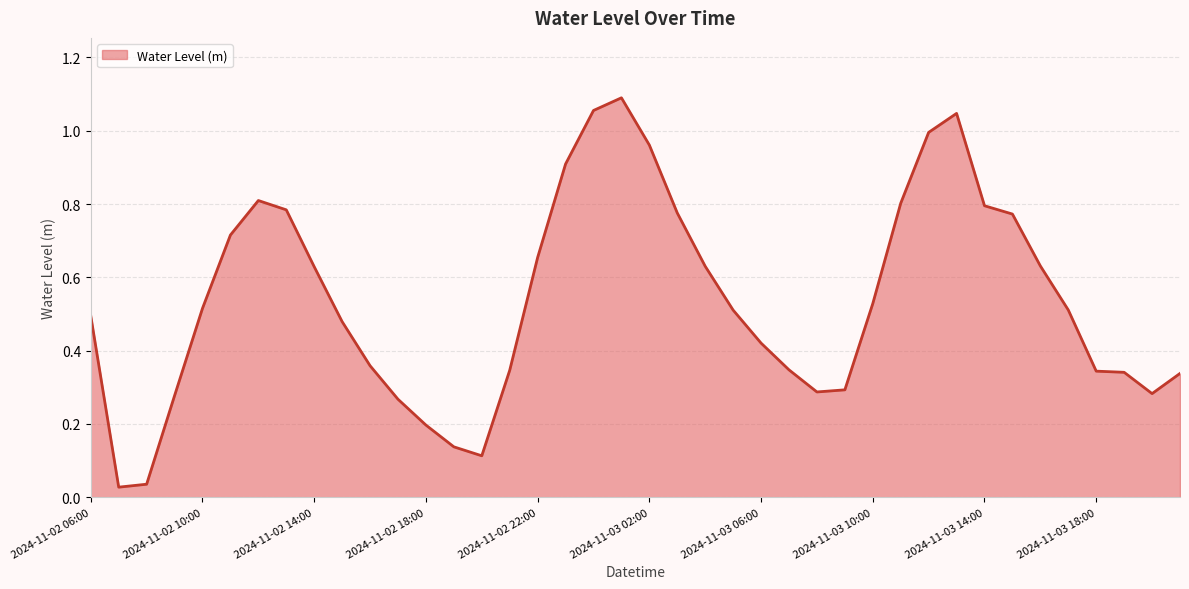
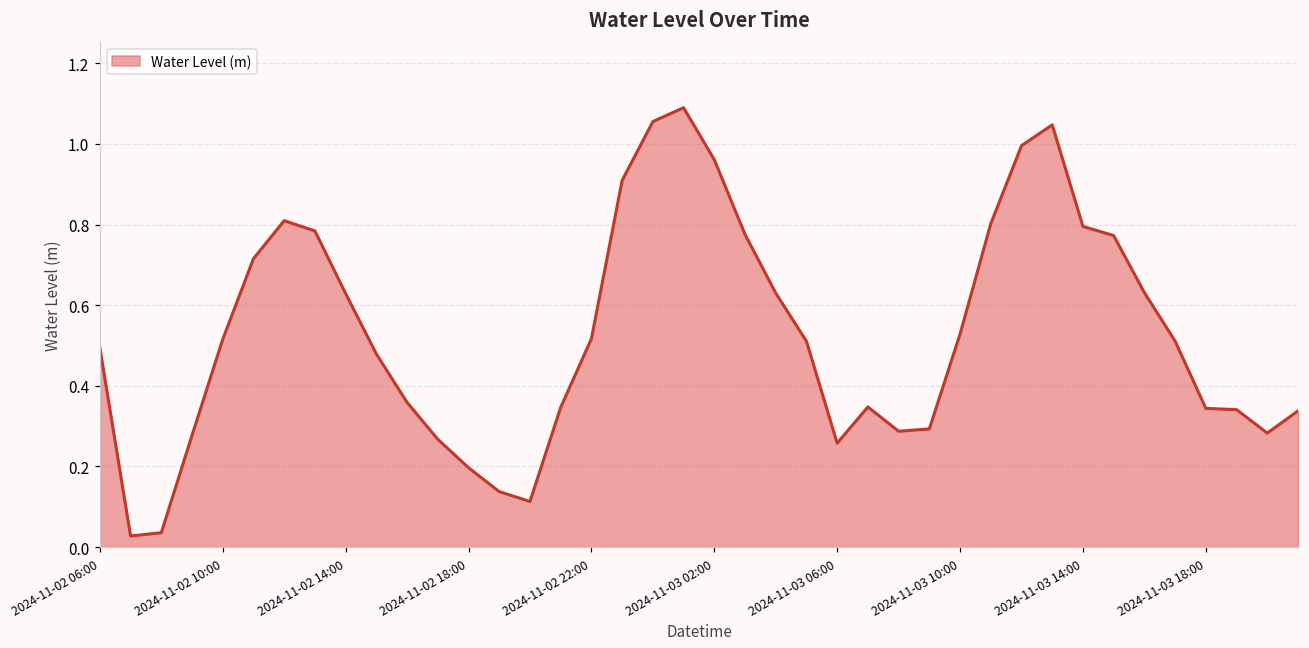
2024-11-02 22:00: 0.65 -> 0.52
2024-11-03 06:00: 0.42 -> 0.26
